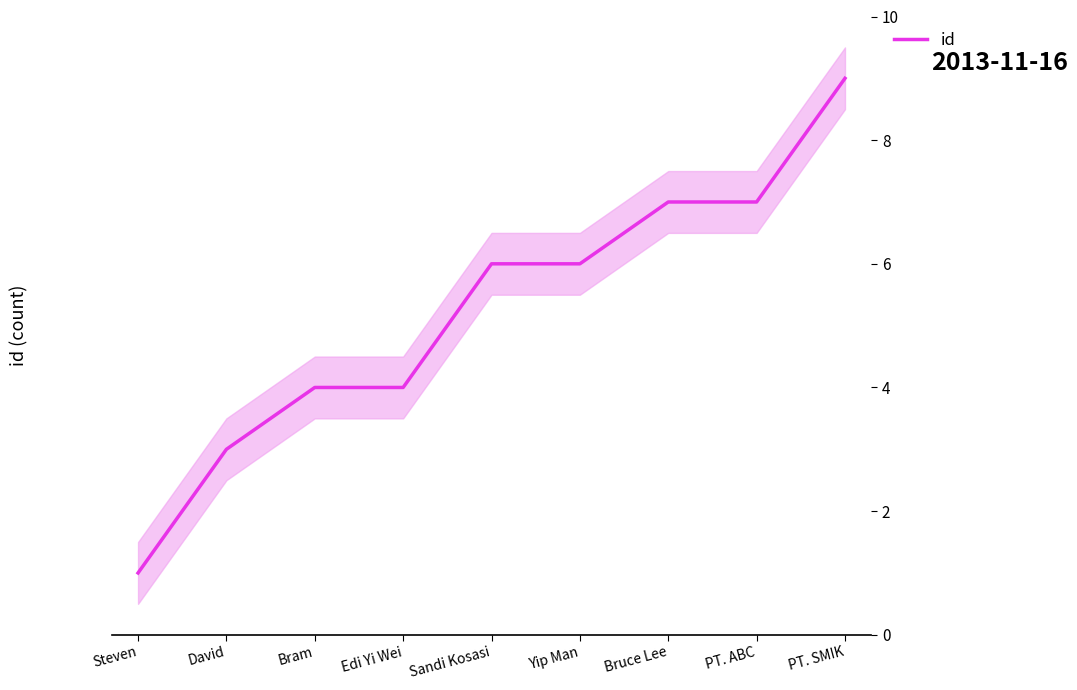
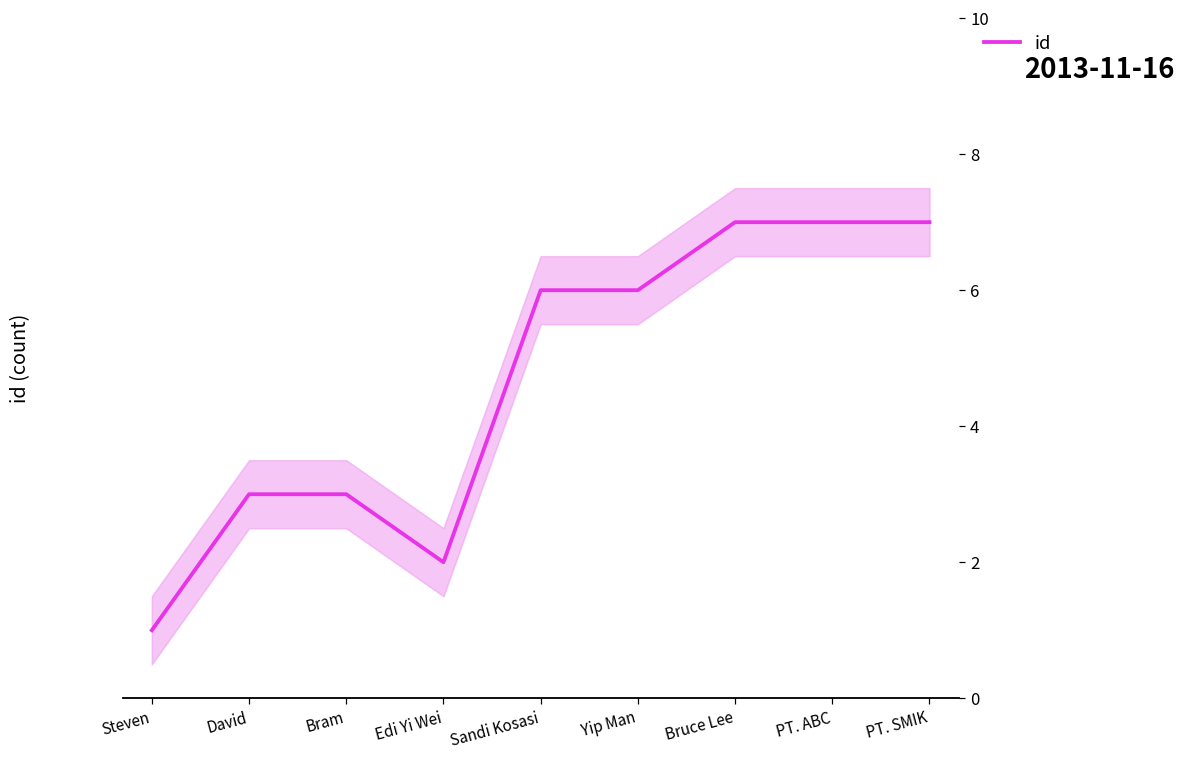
id, Bram: 4 -> 3
id, Edi Yi Wei: 4 -> 2
id, PT. SMIK: 9 -> 7
